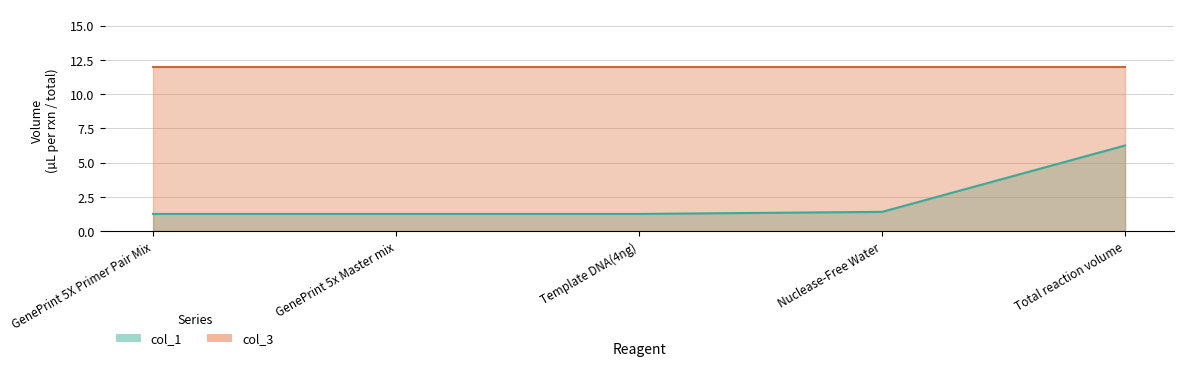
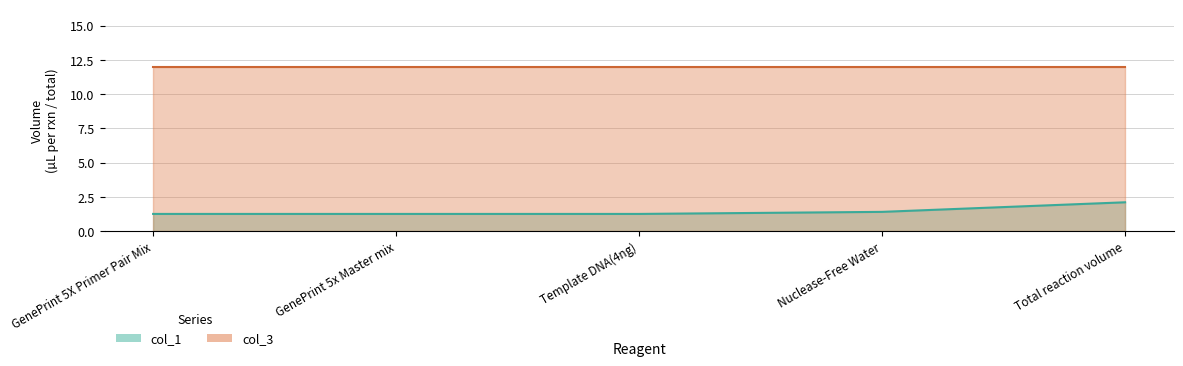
col_1, Total reaction volume: 6.3 -> 2.1
